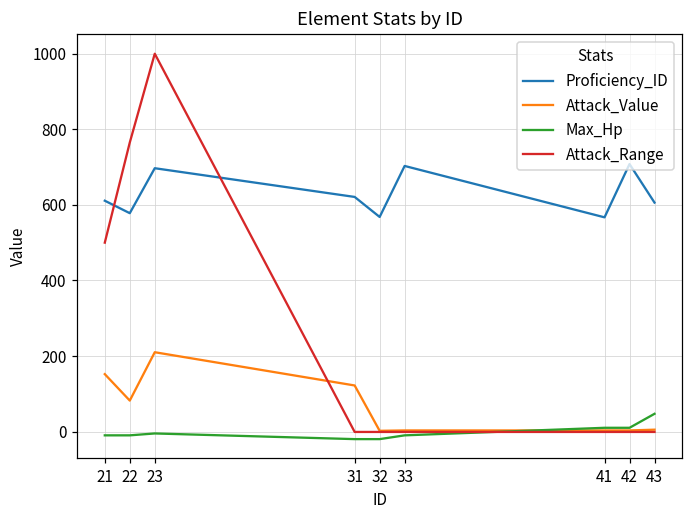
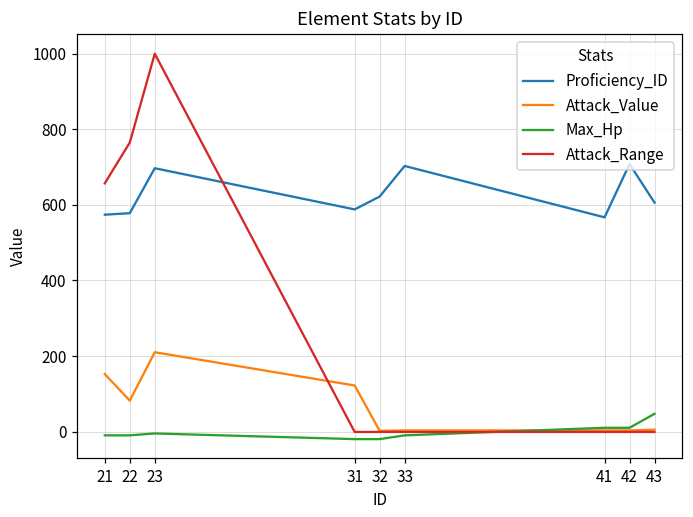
Proficiency_ID, 21: 610 -> 570
Attack_Range, 21: 500 -> 660
Proficiency_ID, 31: 620 -> 590
Proficiency_ID, 32: 570 -> 620
